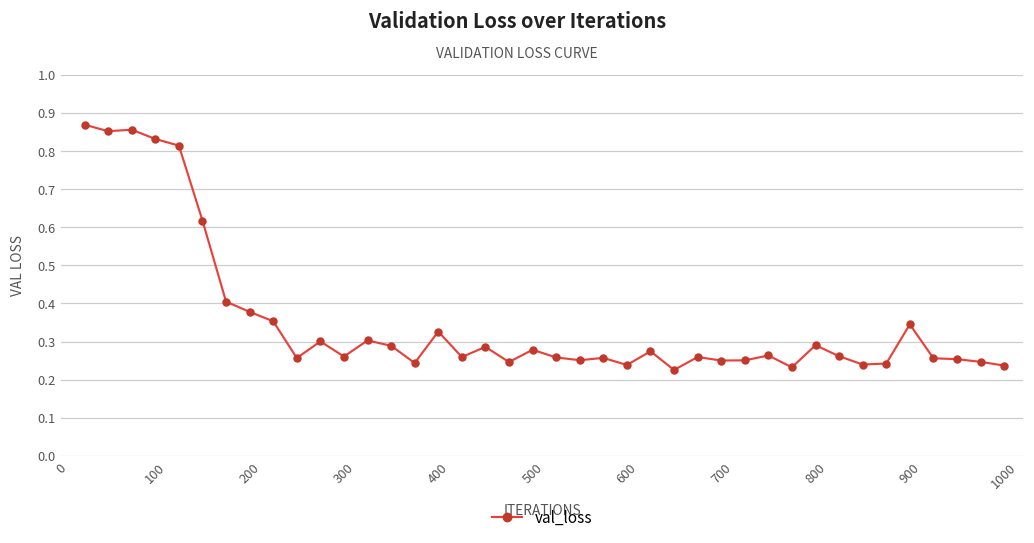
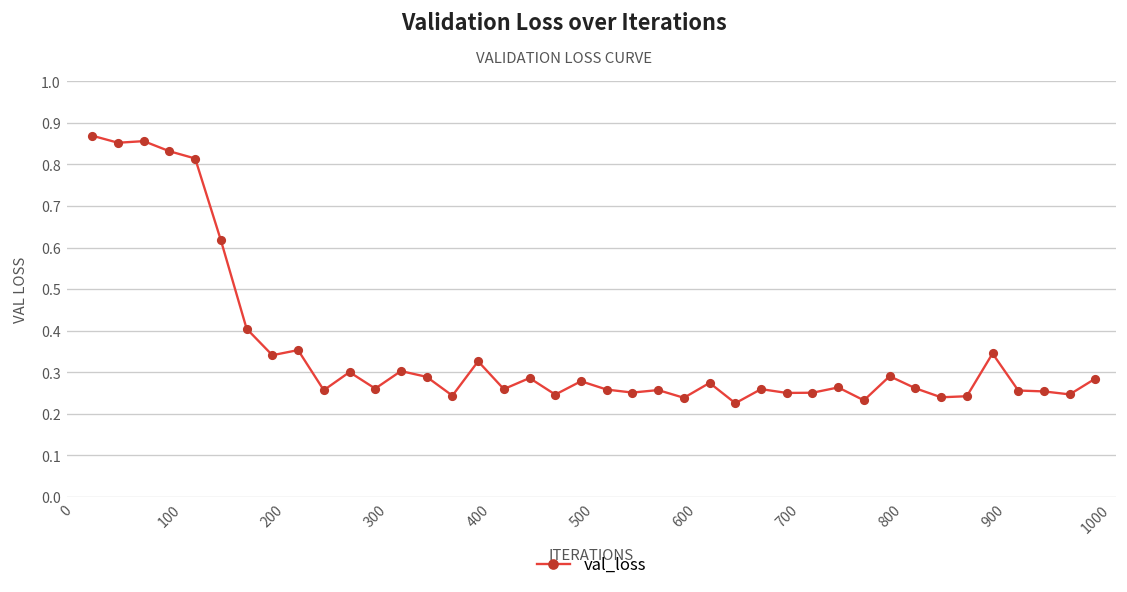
200: 0.38 -> 0.34
1000: 0.24 -> 0.28
